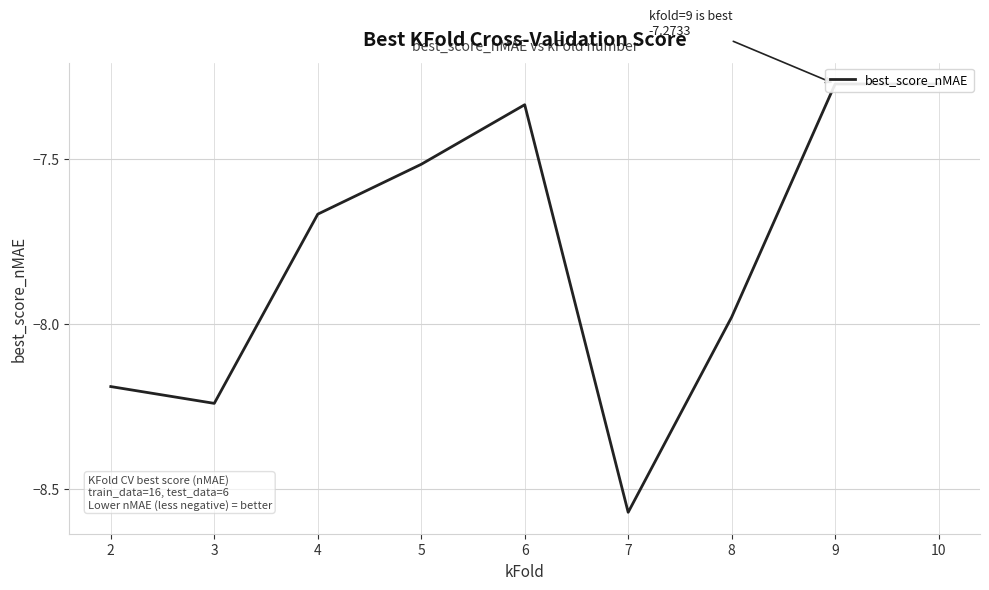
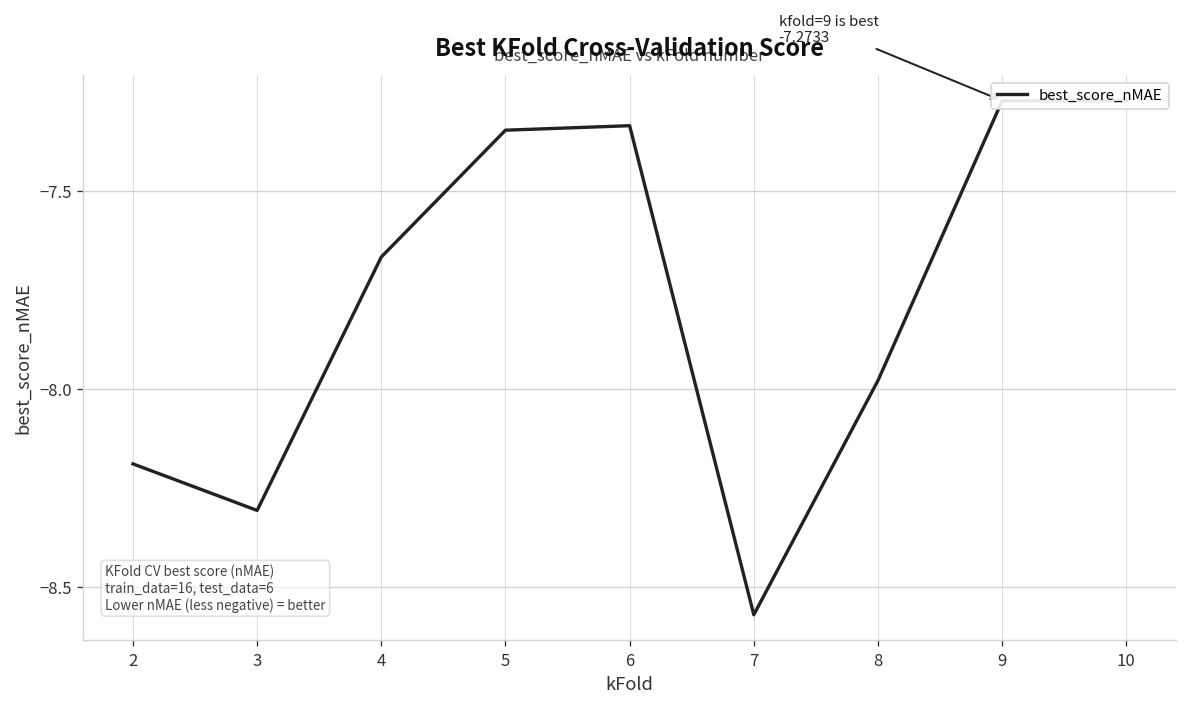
3: -8.24 -> -8.31
5: -7.52 -> -7.35
